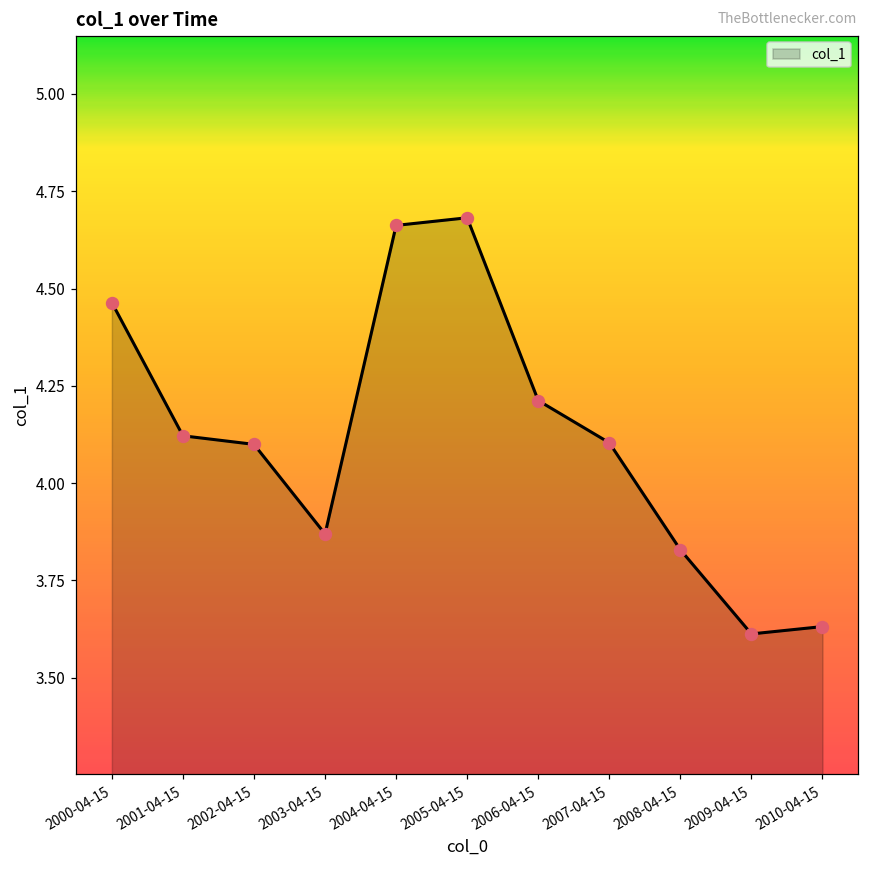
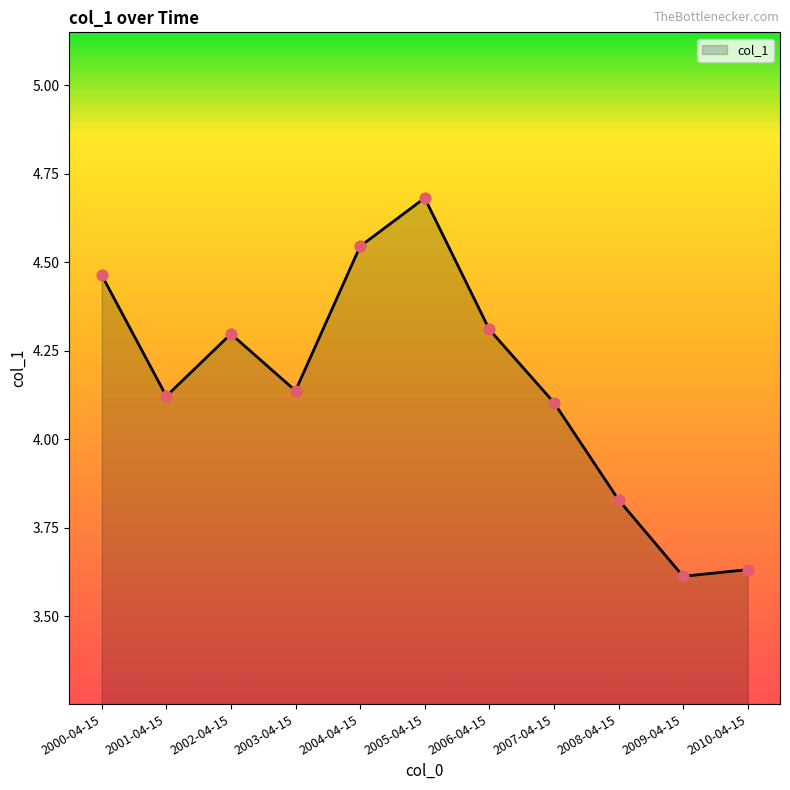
2002-04-15: 4.10 -> 4.30
2003-04-15: 3.87 -> 4.14
2004-04-15: 4.66 -> 4.55
2006-04-15: 4.21 -> 4.31
